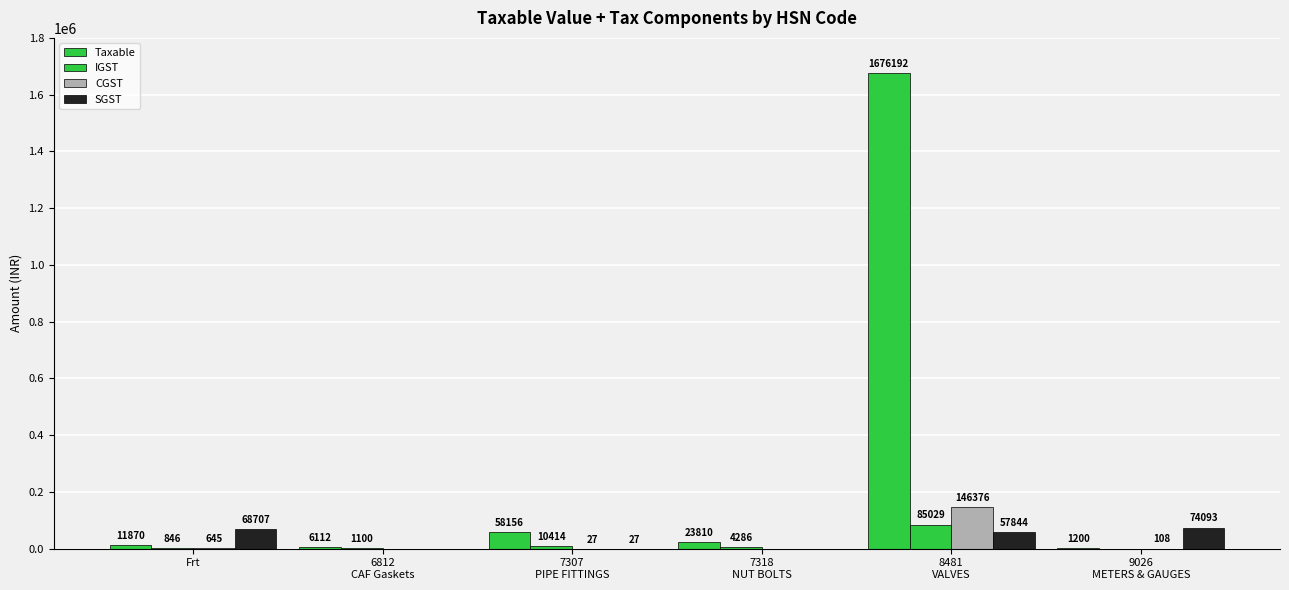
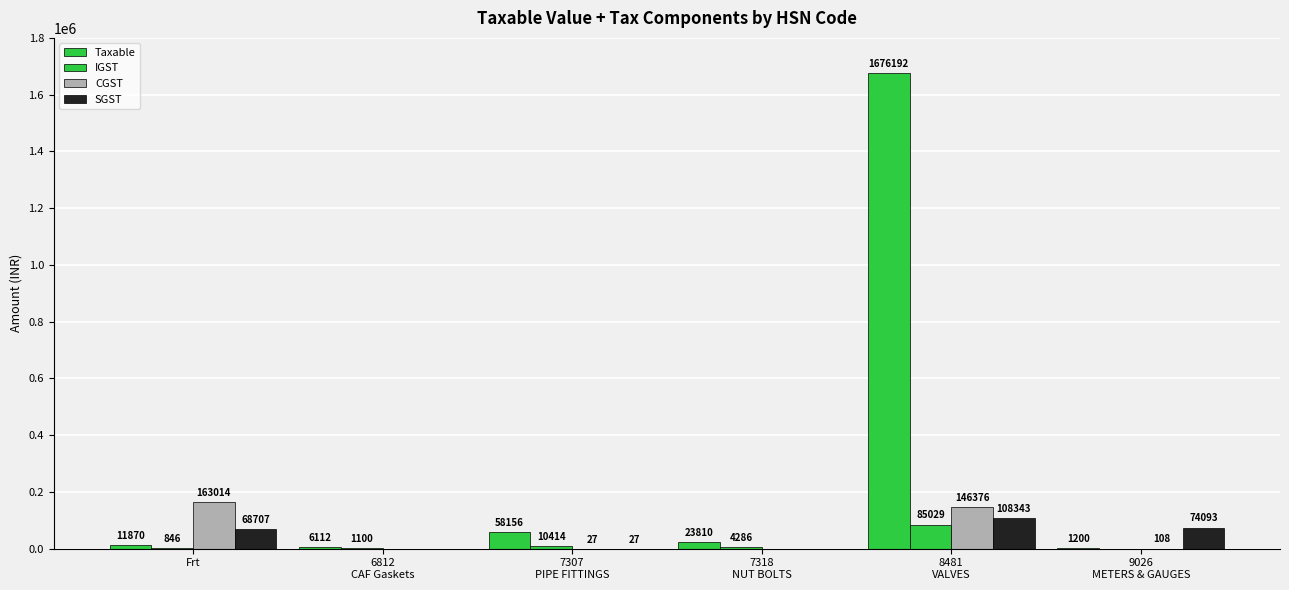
CGST, Frt: 645 -> 163014
SGST, 8481 VALVES: 57844 -> 108343
